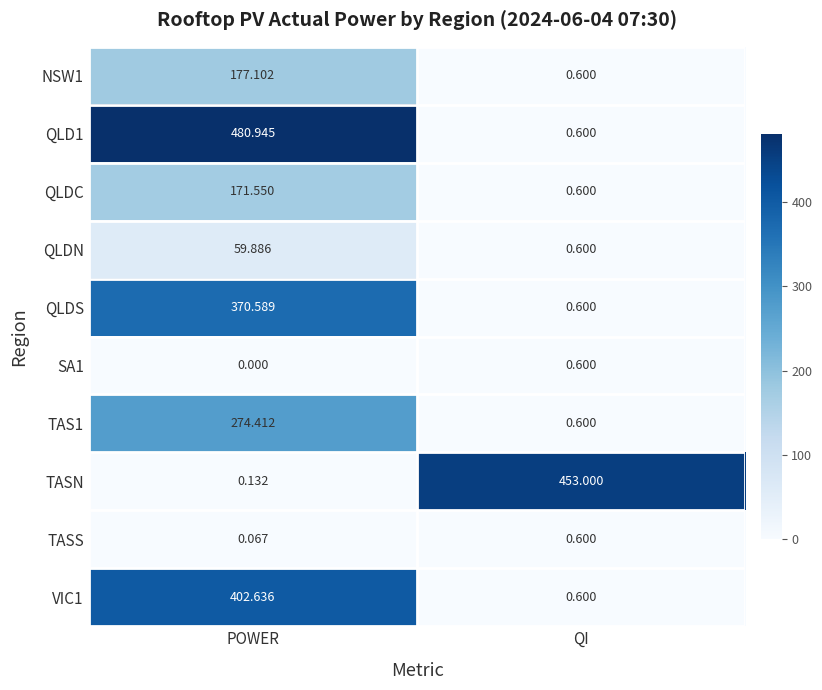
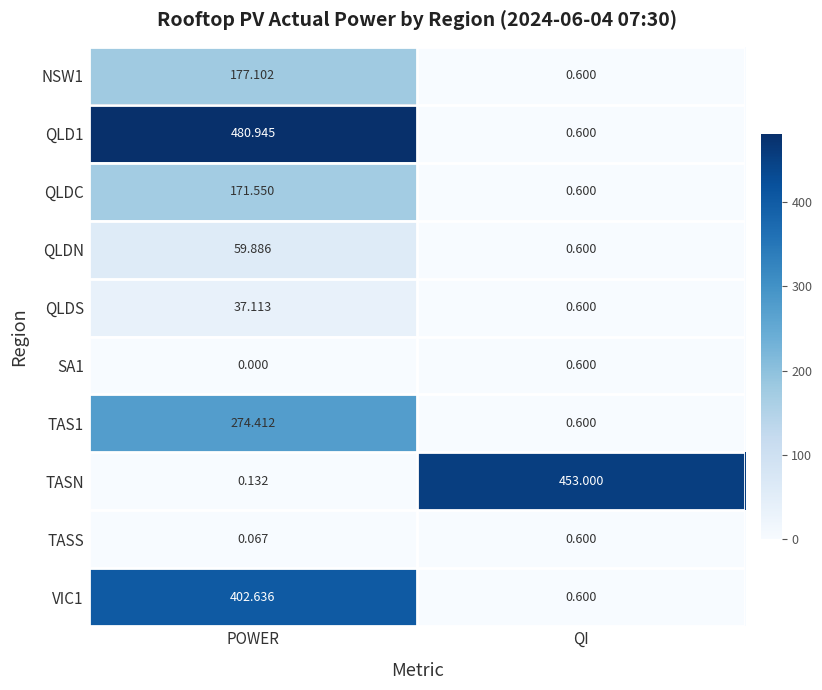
QLDS, POWER: 370.589 -> 37.113
